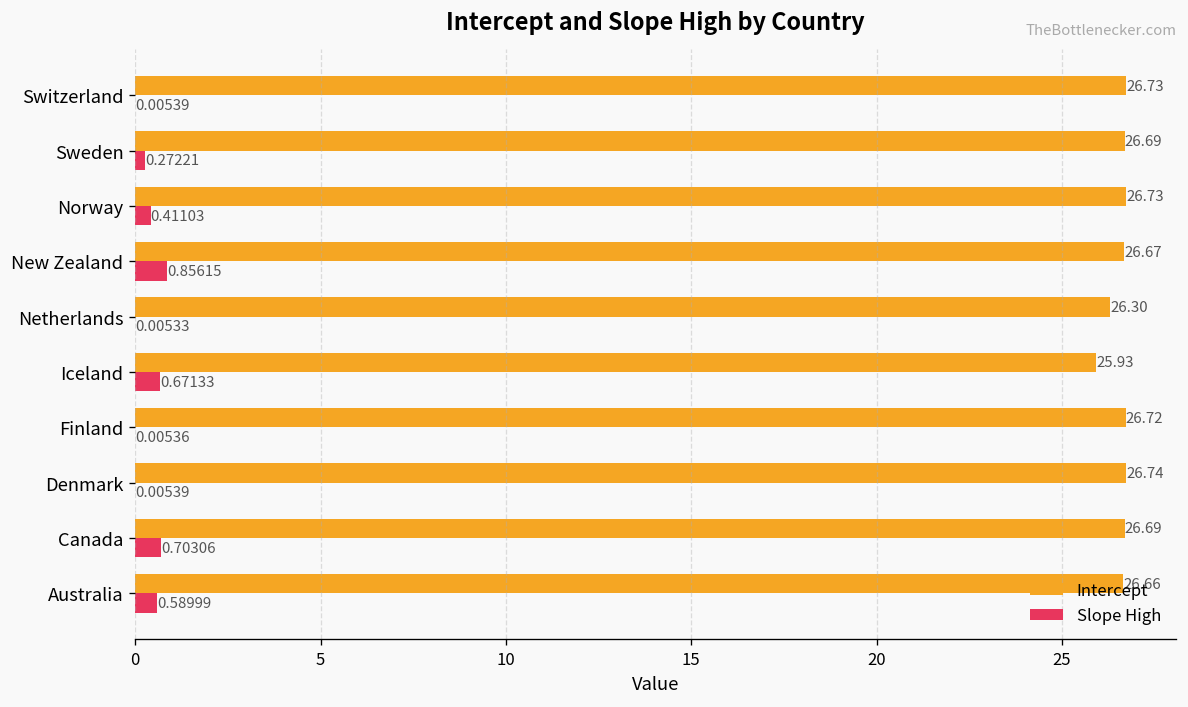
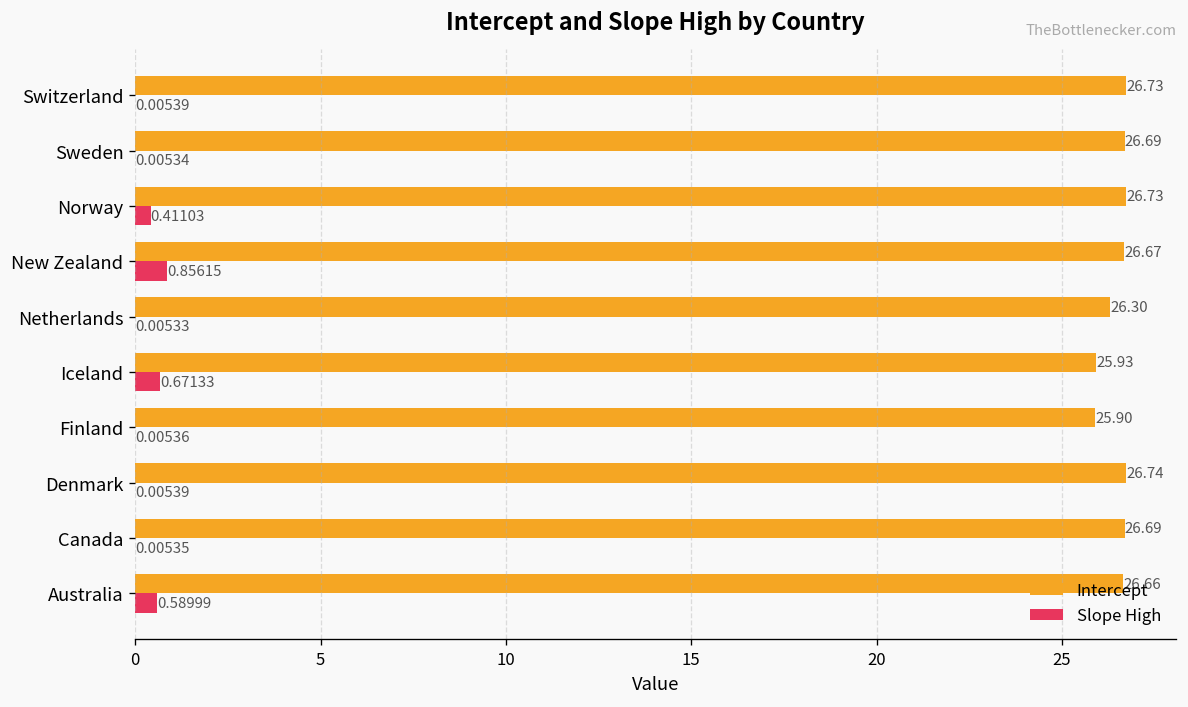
Slope High, Sweden: 0.27221 -> 0.00534
Intercept, Finland: 26.72 -> 25.90
Slope High, Canada: 0.70306 -> 0.00535
